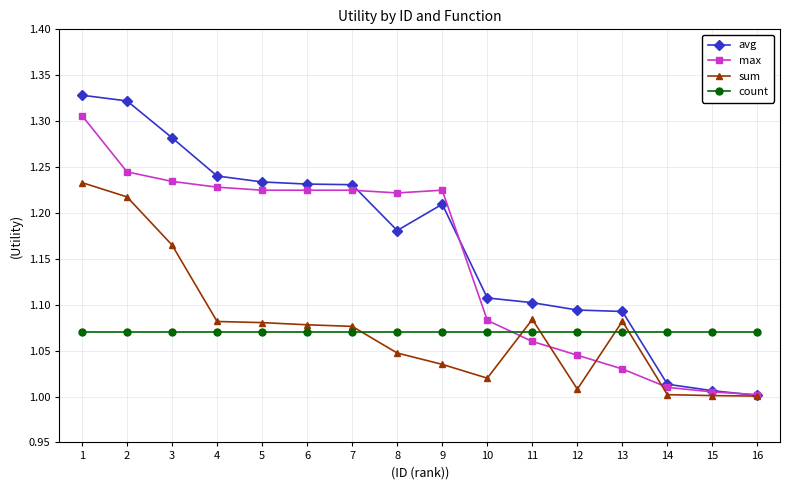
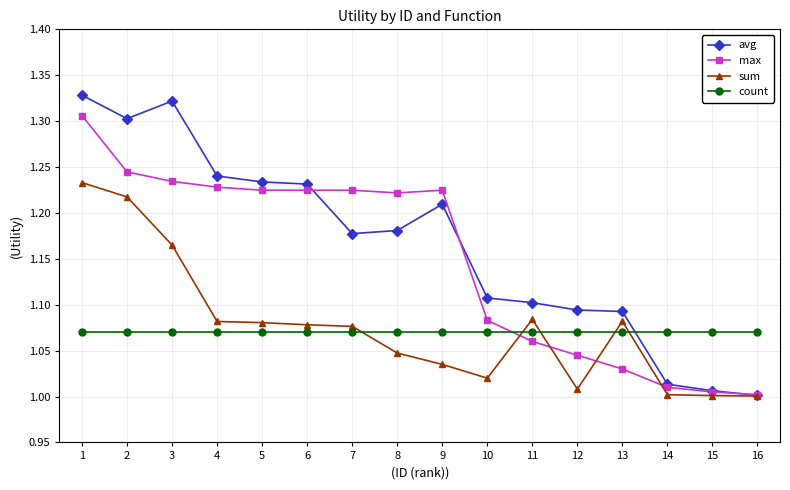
avg, 2: 1.32 -> 1.30
avg, 3: 1.28 -> 1.32
avg, 7: 1.23 -> 1.18
